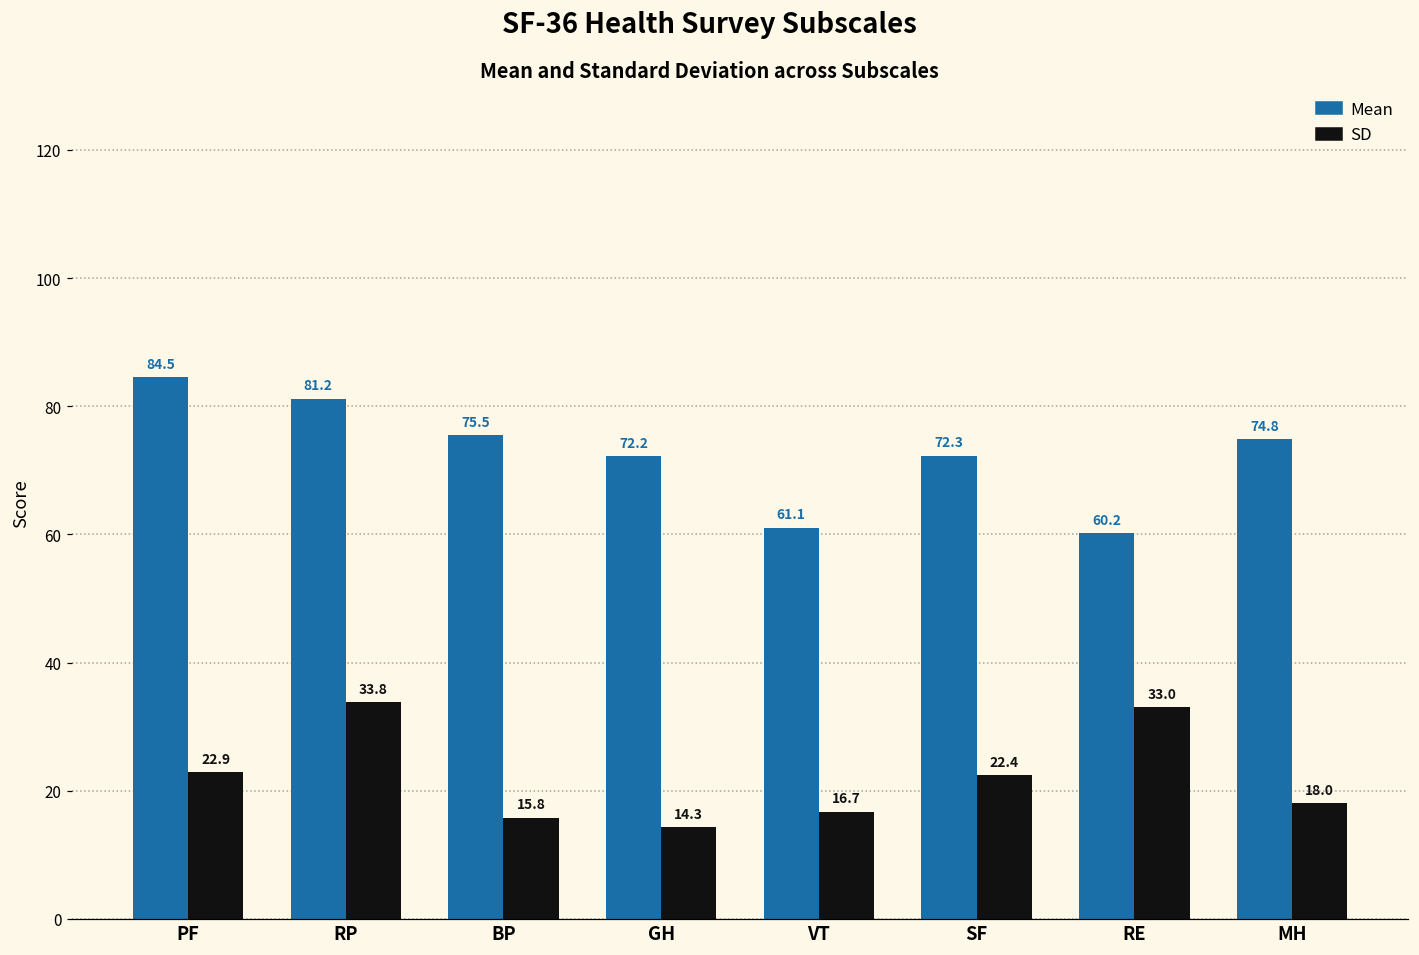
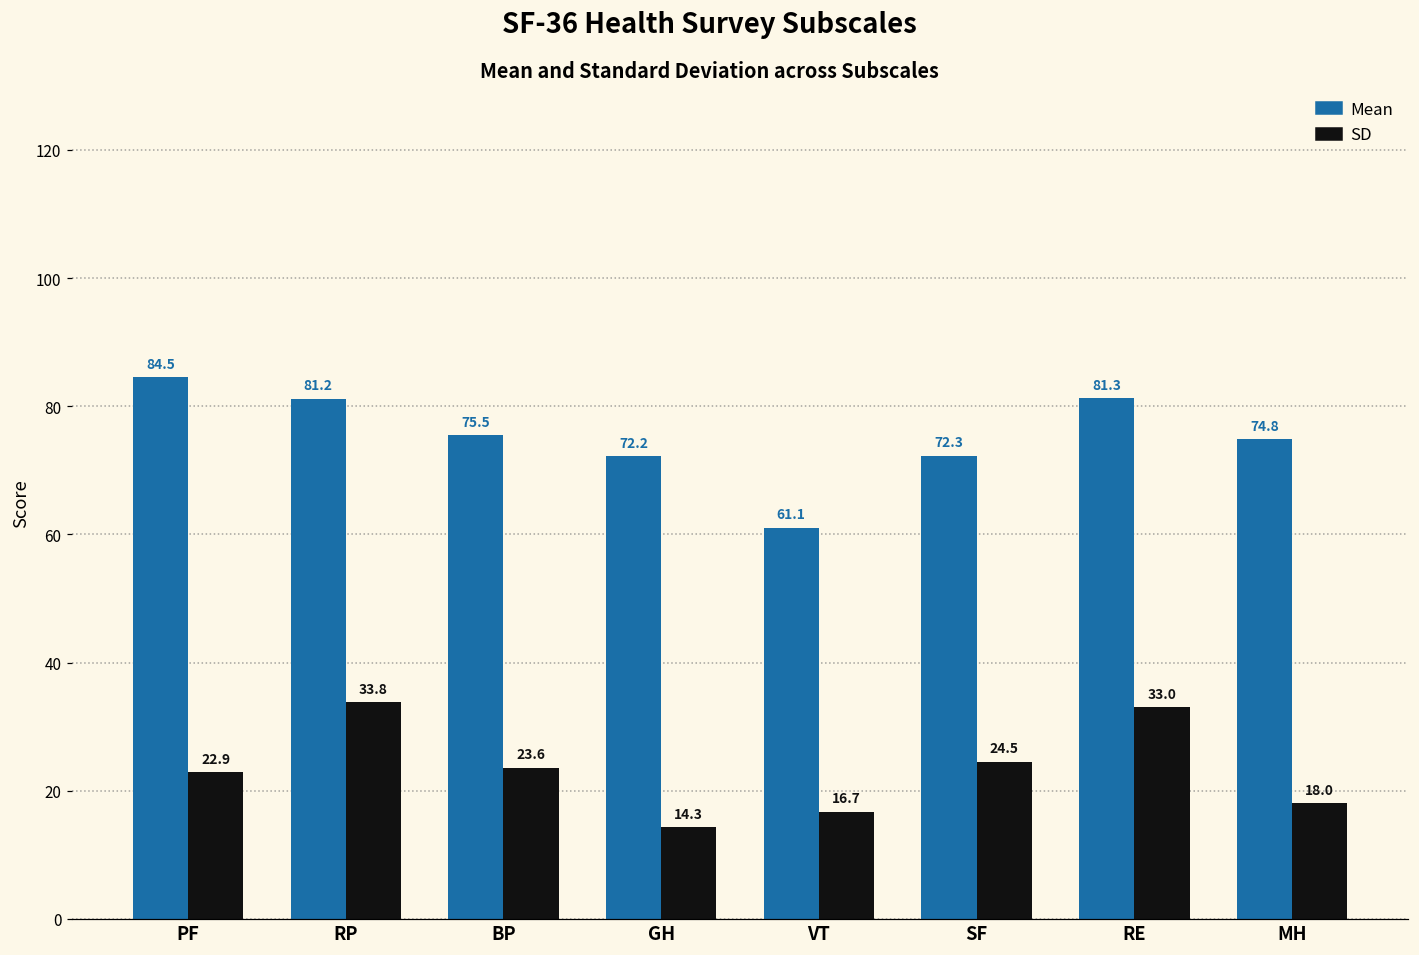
SD, BP: 15.8 -> 23.6
SD, SF: 22.4 -> 24.5
Mean, RE: 60.2 -> 81.3
